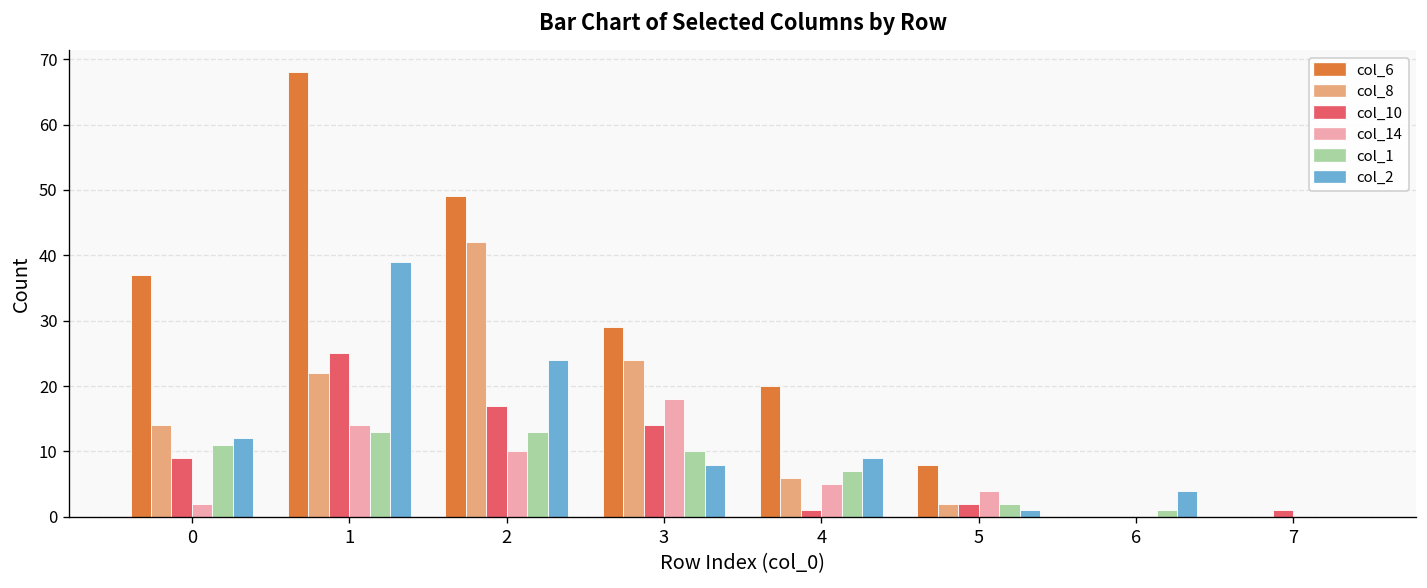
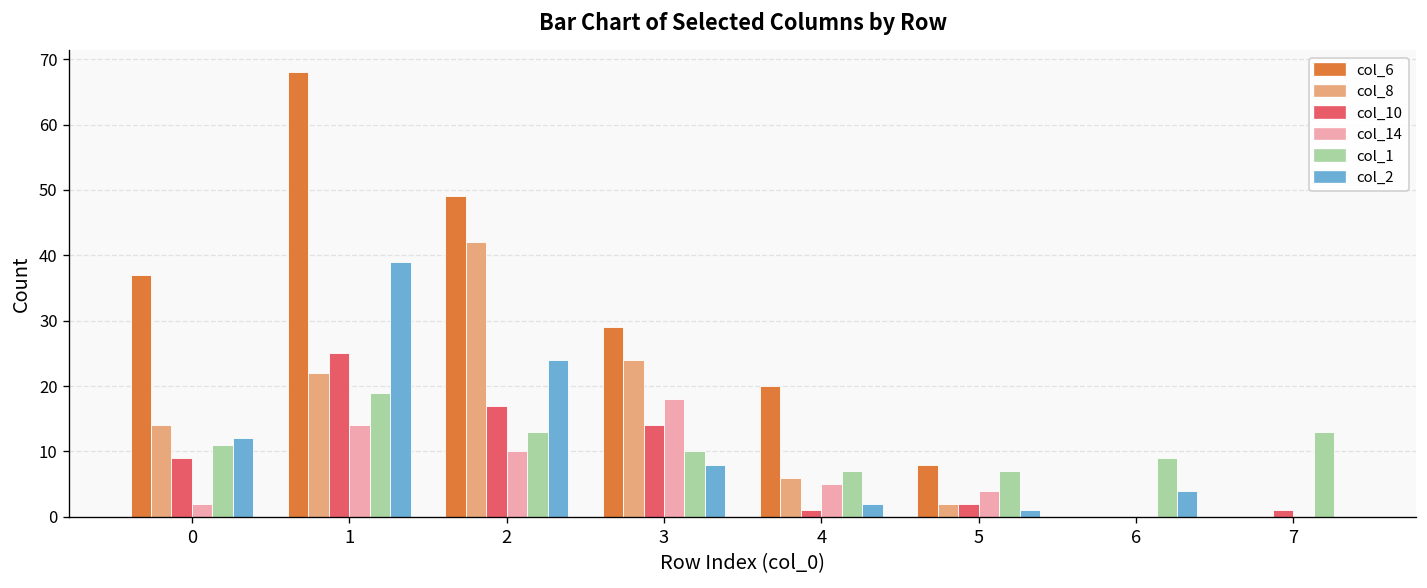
col_1, 1: 13 -> 19
col_2, 4: 9 -> 2
col_1, 5: 2 -> 7
col_1, 6: 1 -> 9
col_1, 7: 0 -> 13
